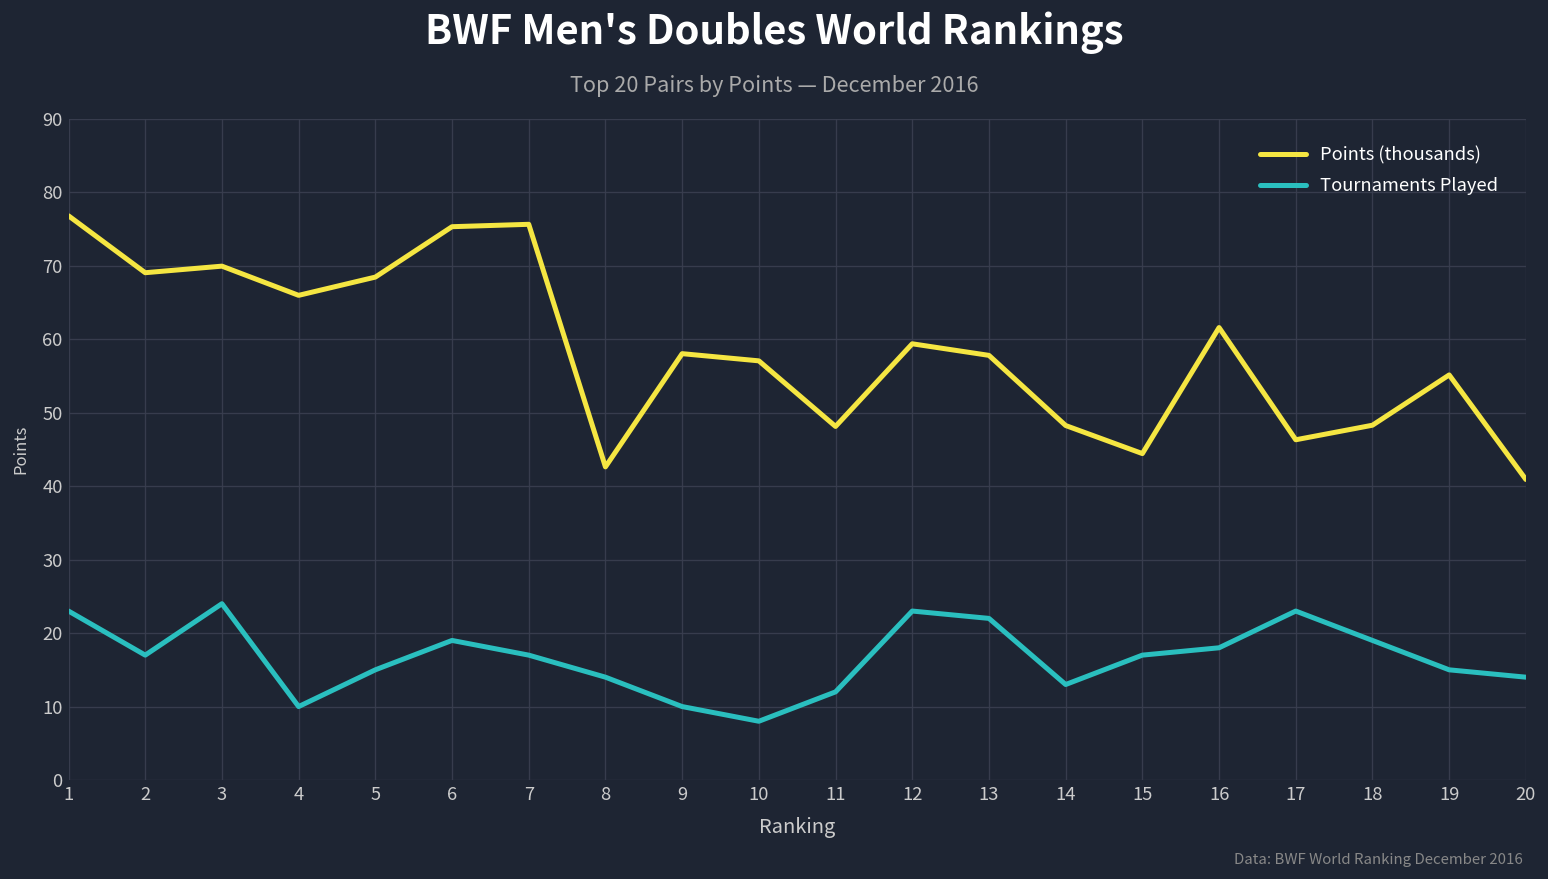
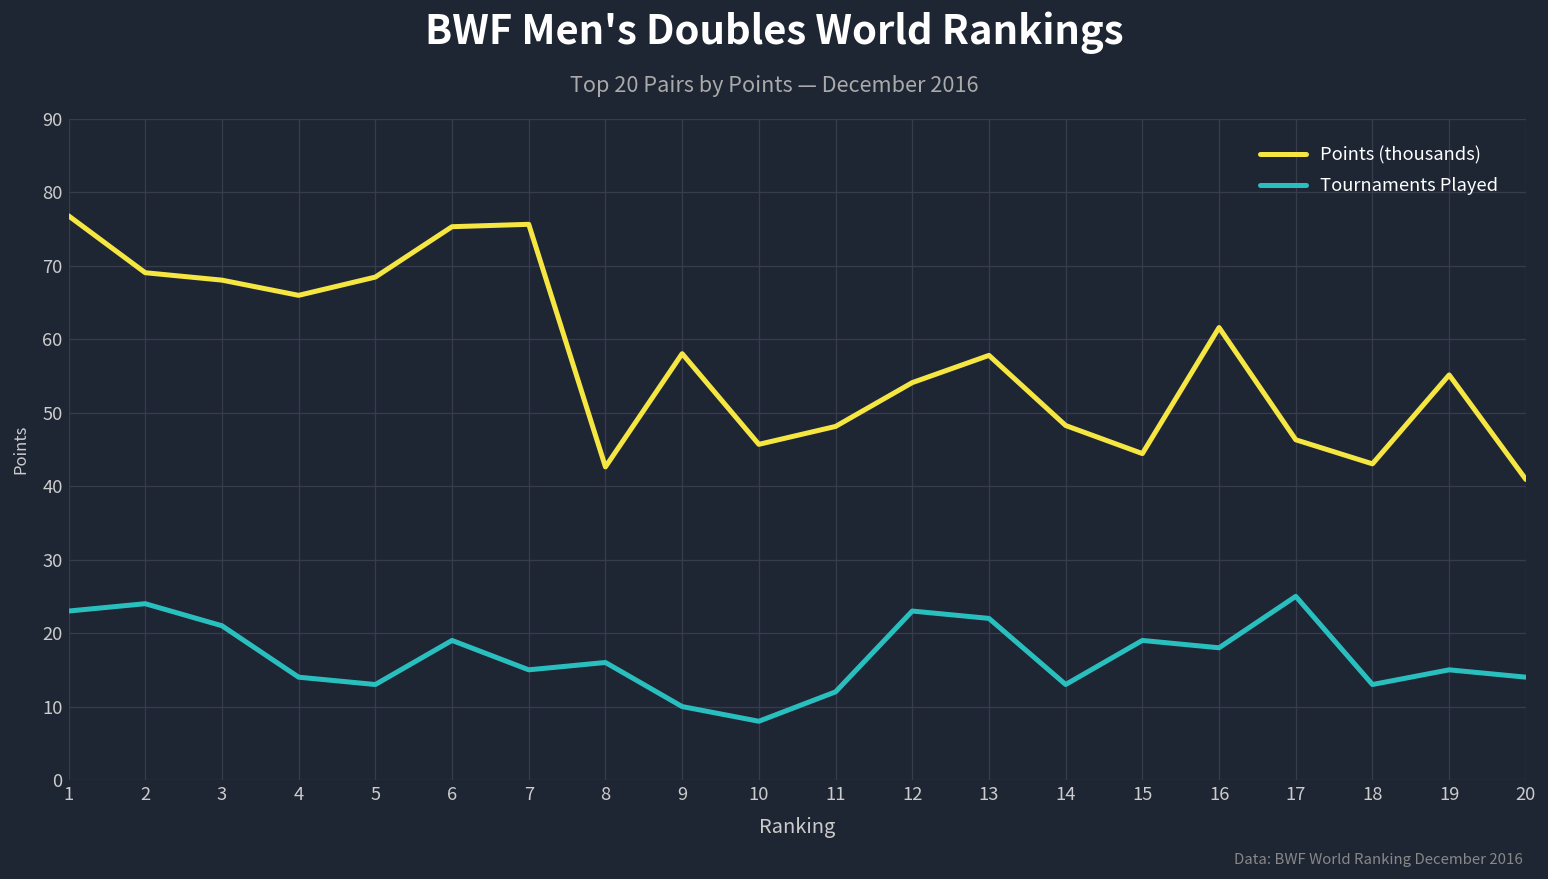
Tournaments Played, 2: 17 -> 24
Points (thousands), 3: 70 -> 68
Tournaments Played, 3: 24 -> 21
Tournaments Played, 4: 10 -> 14
Tournaments Played, 5: 15 -> 13
Tournaments Played, 7: 17 -> 15
Tournaments Played, 8: 14 -> 16
Points (thousands), 10: 57 -> 46
Points (thousands), 12: 59 -> 54
Tournaments Played, 15: 17 -> 19
Tournaments Played, 17: 23 -> 25
Points (thousands), 18: 48 -> 43
Tournaments Played, 18: 19 -> 13
